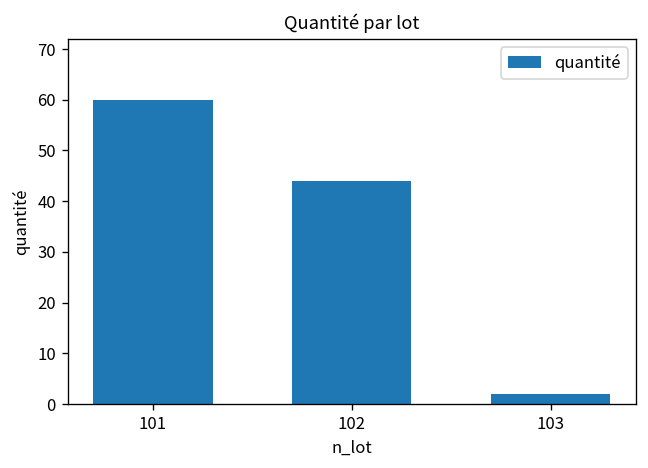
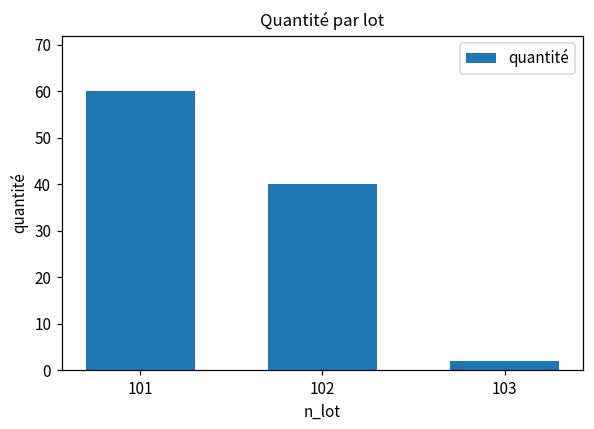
102: 44 -> 40
